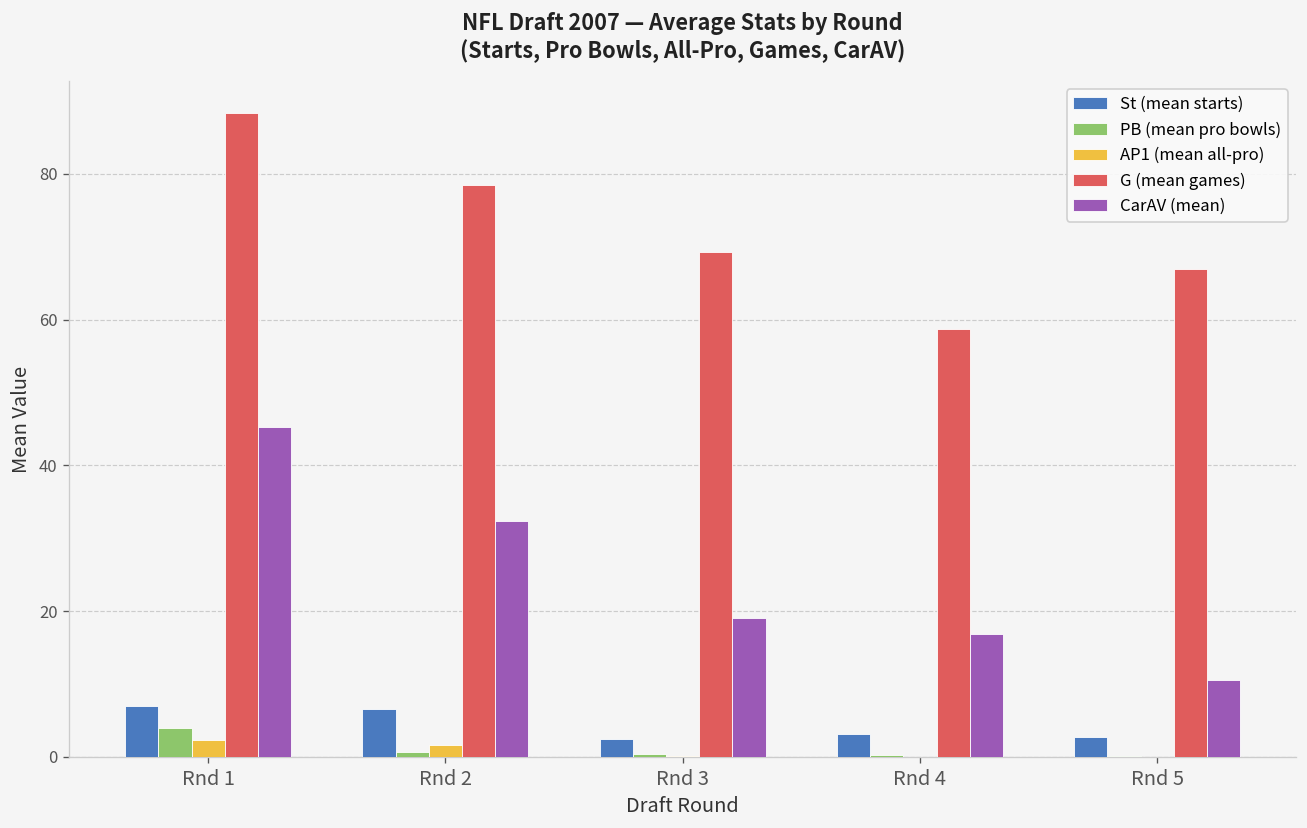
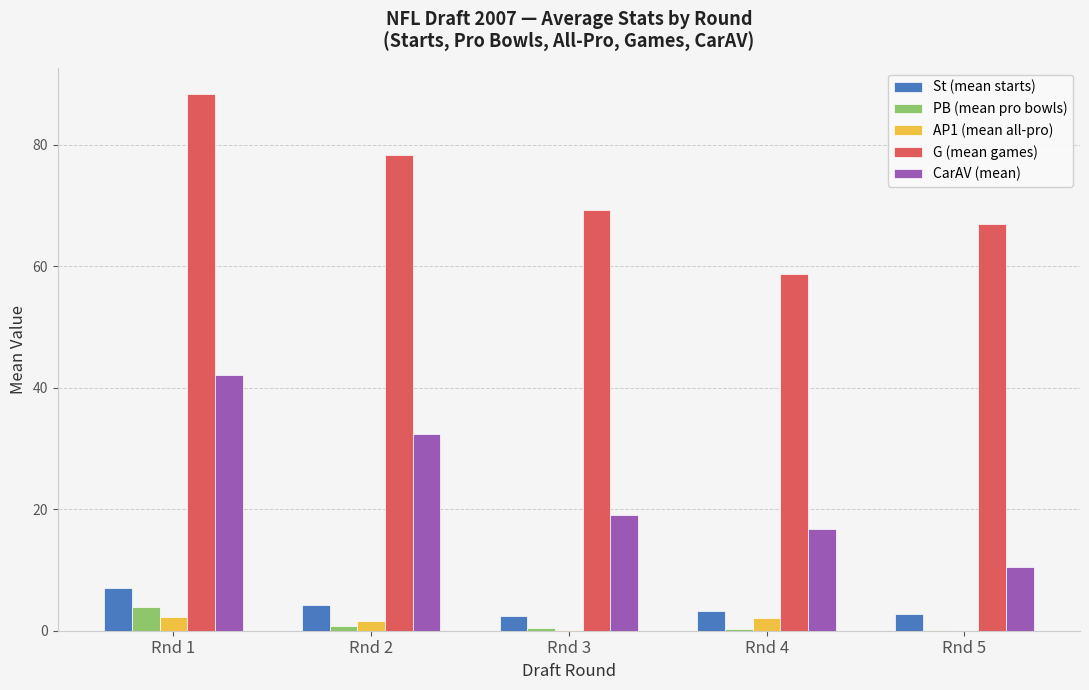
CarAV (mean), Rnd 1: 45 -> 42
St (mean starts), Rnd 2: 7 -> 4
AP1 (mean all-pro), Rnd 4: 0 -> 2
